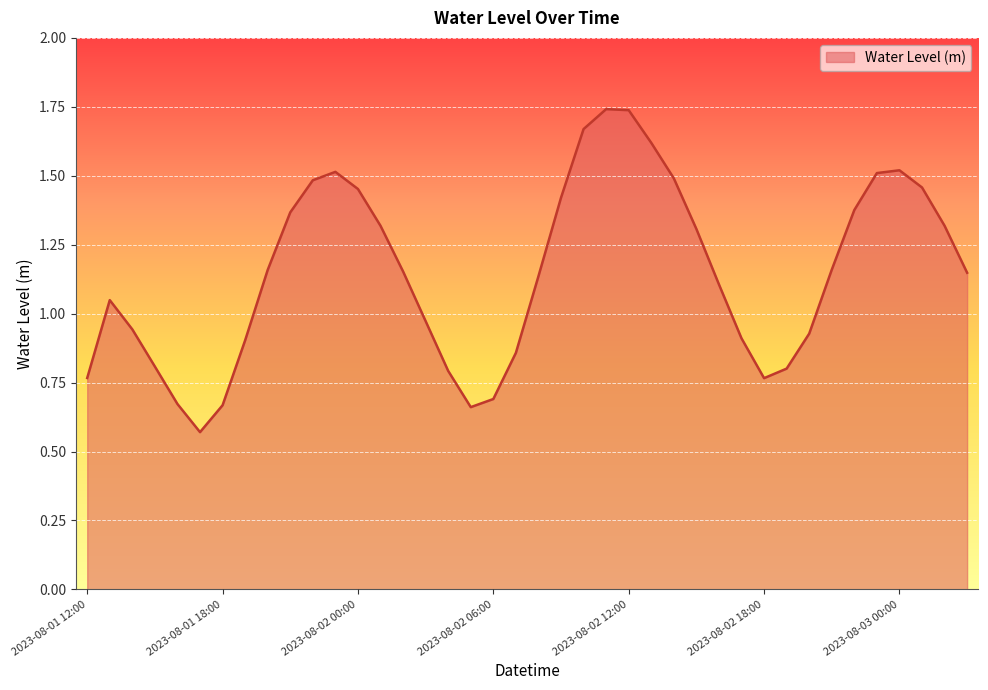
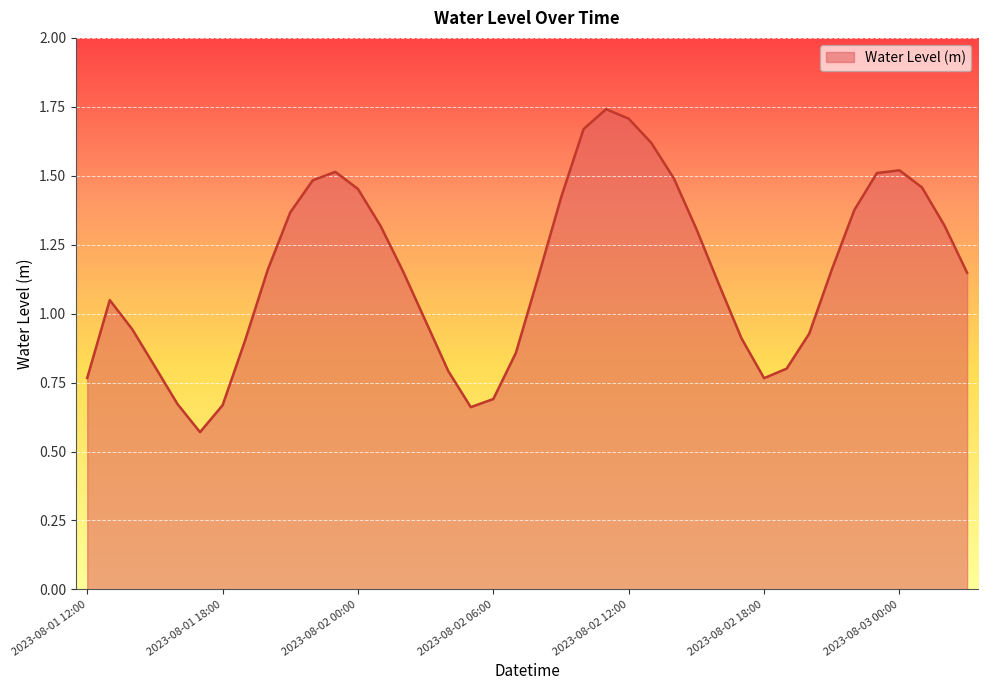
2023-08-02 12:00: 1.74 -> 1.71
